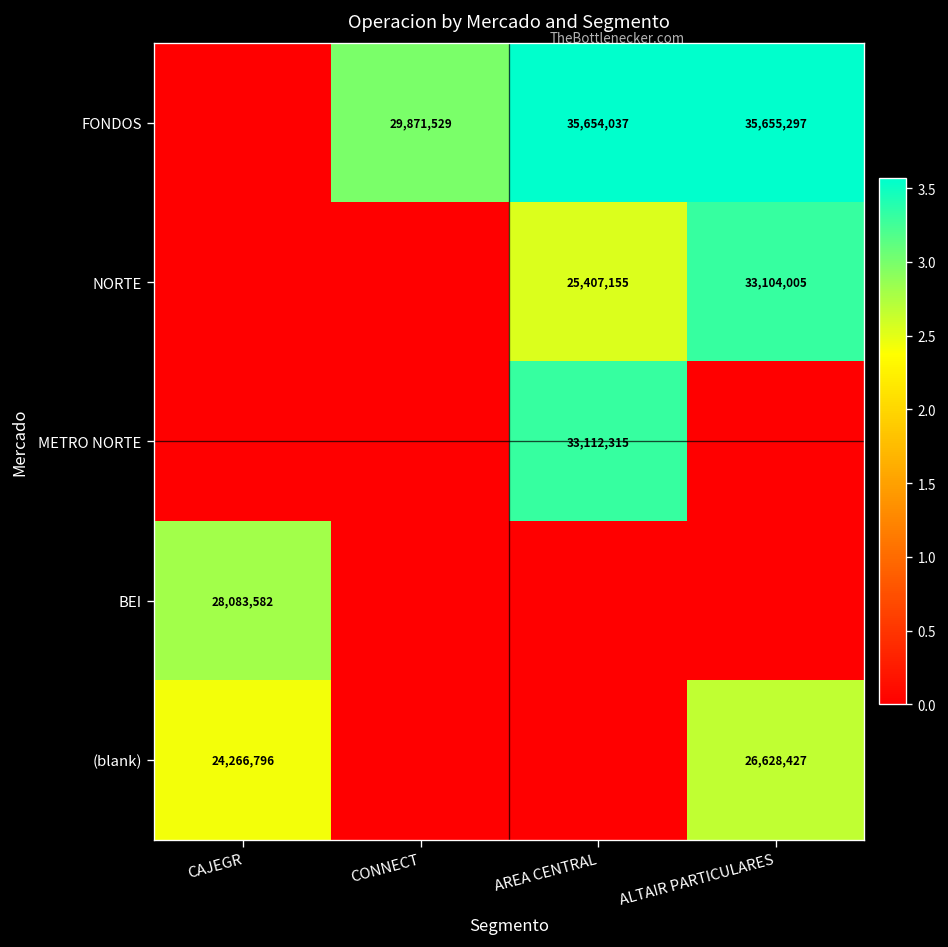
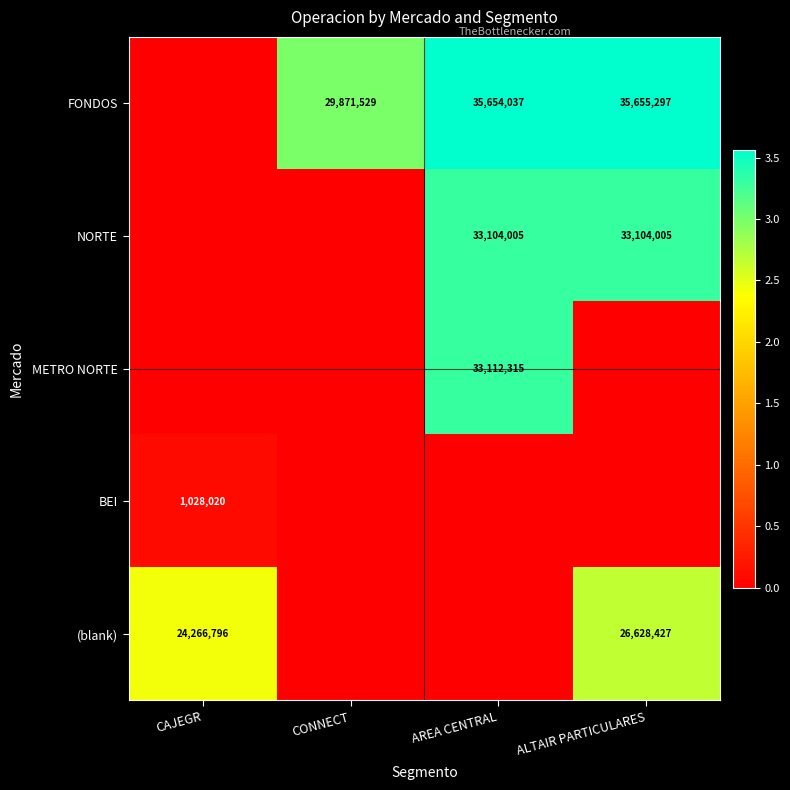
NORTE, AREA CENTRAL: 25,407,155 -> 33,104,005
BEI, CAJEGR: 28,083,582 -> 1,028,020
